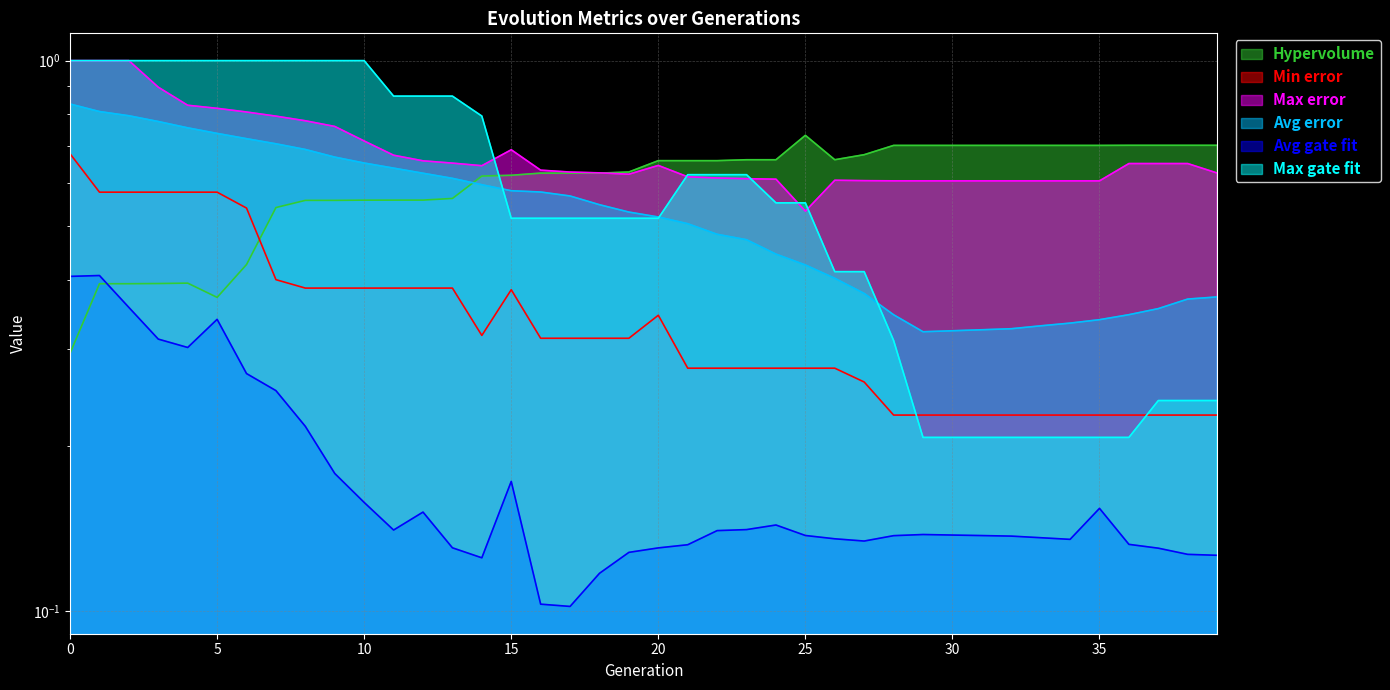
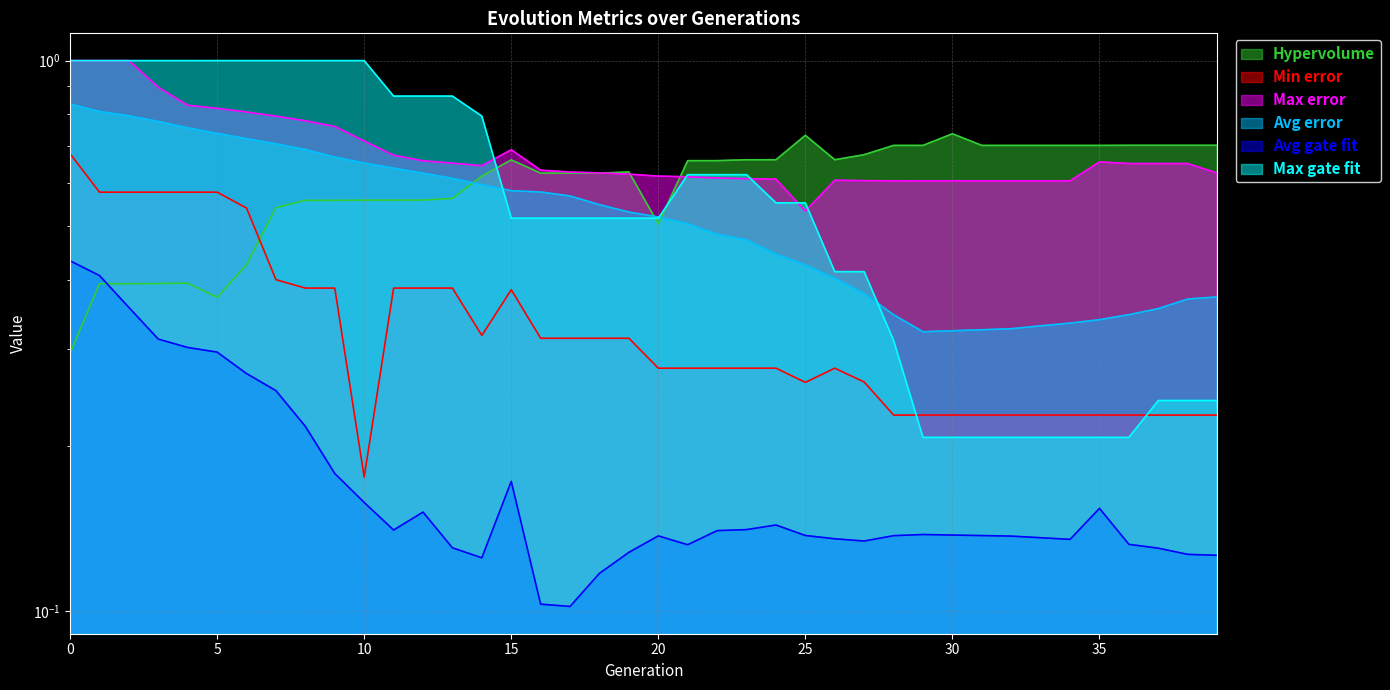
Avg gate fit, 0: 0.41 -> 0.43
Avg gate fit, 5: 0.34 -> 0.30
Min error, 10: 0.39 -> 0.175
Hypervolume, 15: 0.62 -> 0.66
Hypervolume, 20: 0.66 -> 0.51
Min error, 20: 0.34 -> 0.28
Max error, 20: 0.65 -> 0.62
Avg gate fit, 20: 0.130 -> 0.137
Min error, 25: 0.28 -> 0.26
Hypervolume, 30: 0.70 -> 0.74
Max error, 35: 0.60 -> 0.65
